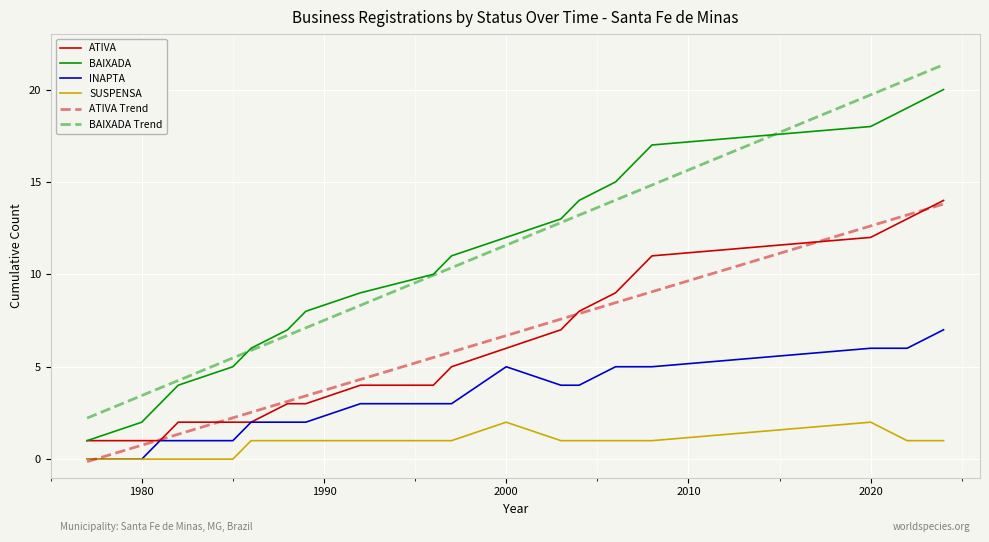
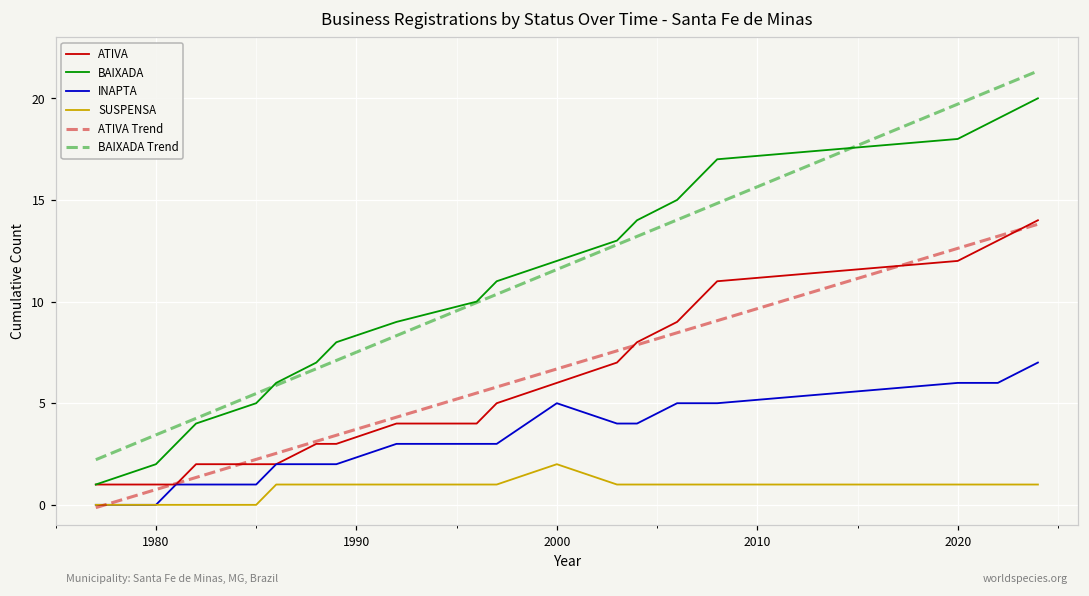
SUSPENSA, 2020: 2 -> 1
